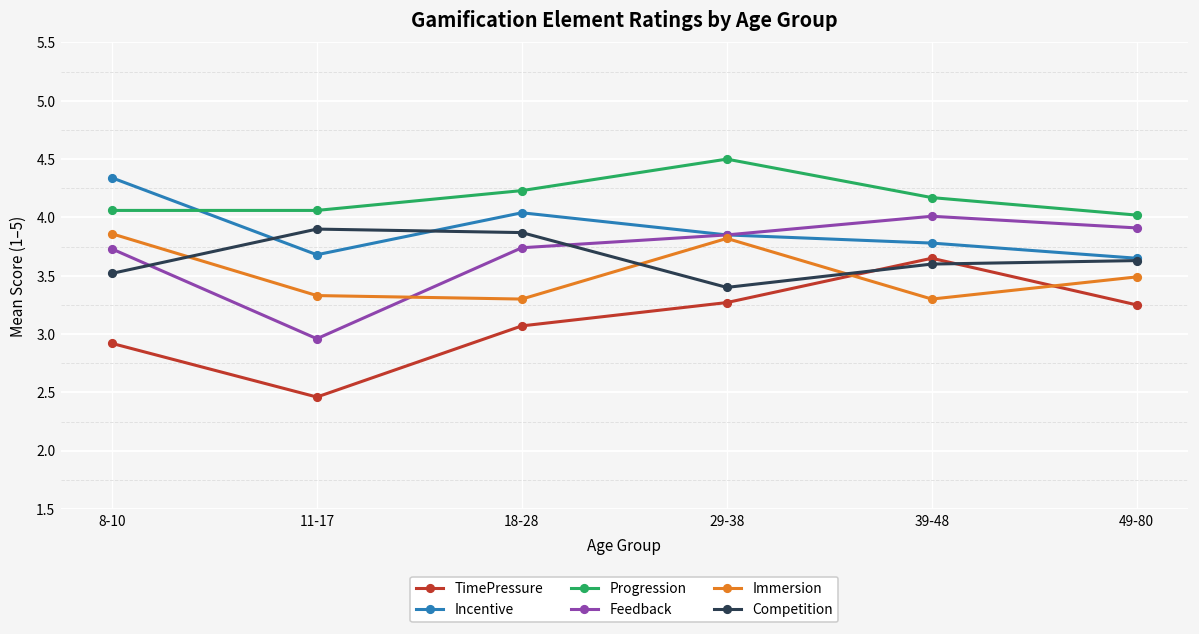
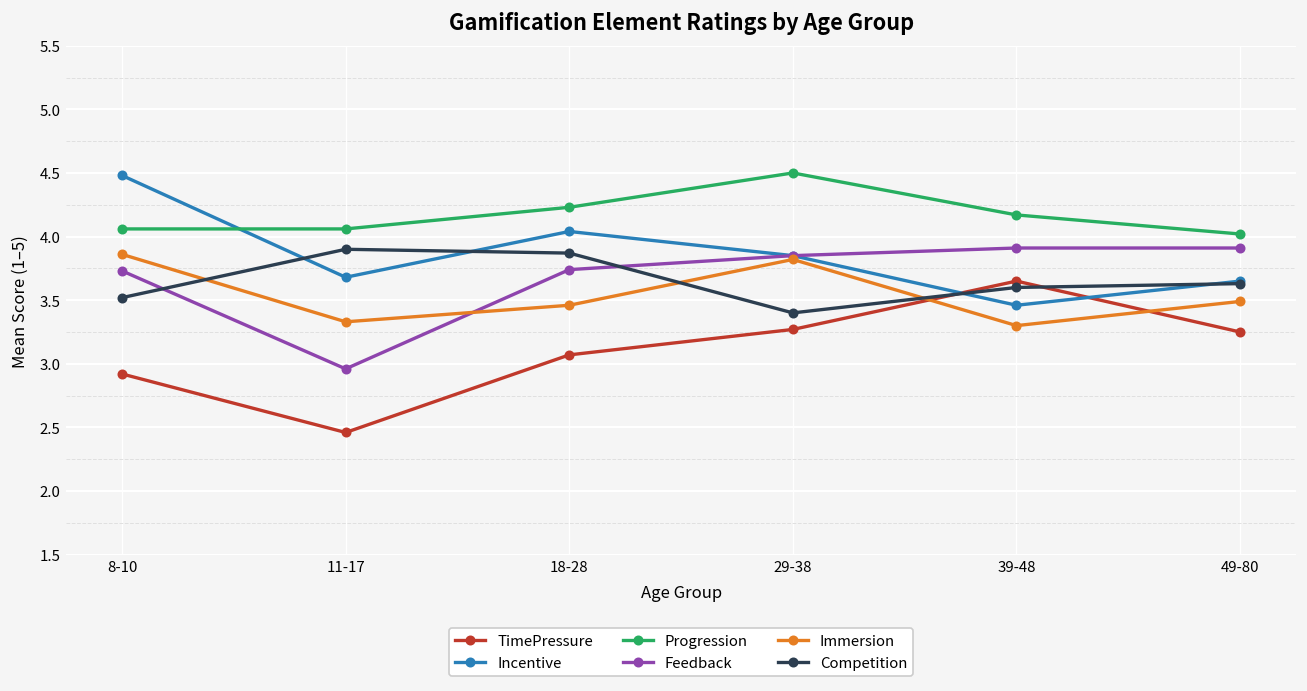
Incentive, 8-10: 4.34 -> 4.48
Immersion, 18-28: 3.30 -> 3.46
Incentive, 39-48: 3.78 -> 3.46
Feedback, 39-48: 4.01 -> 3.91
